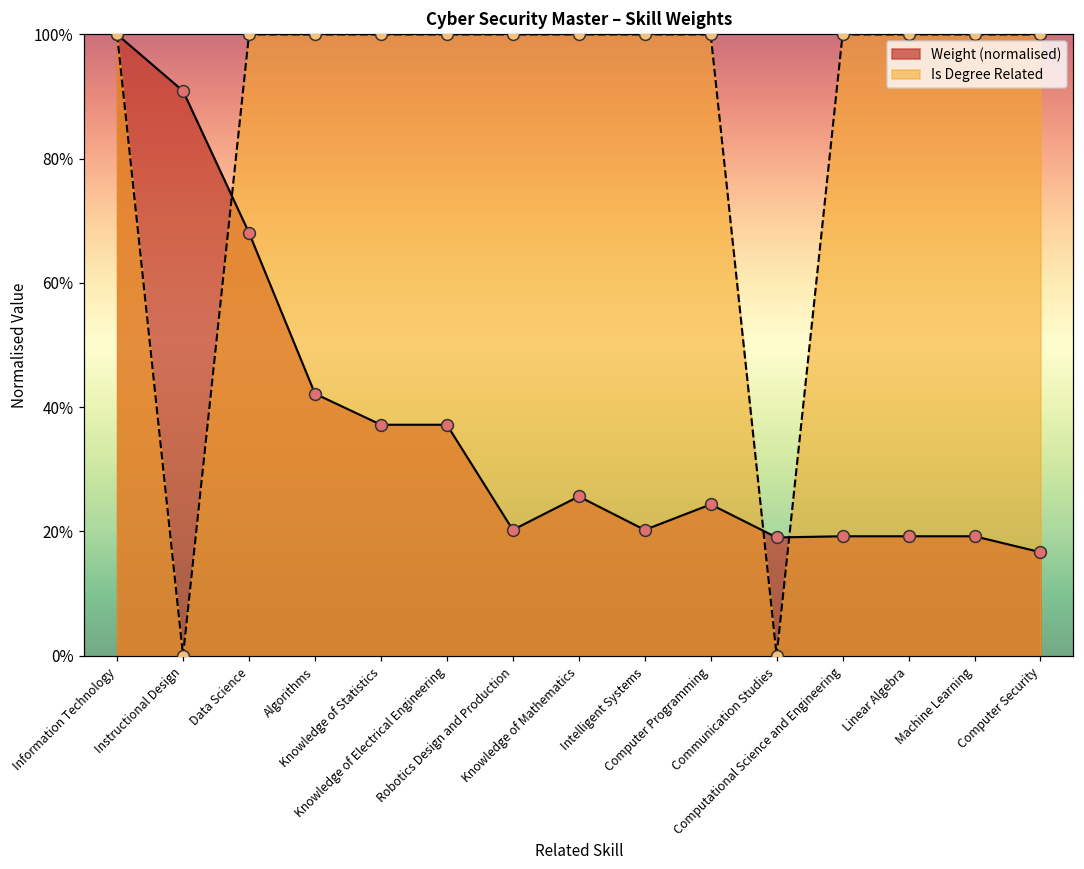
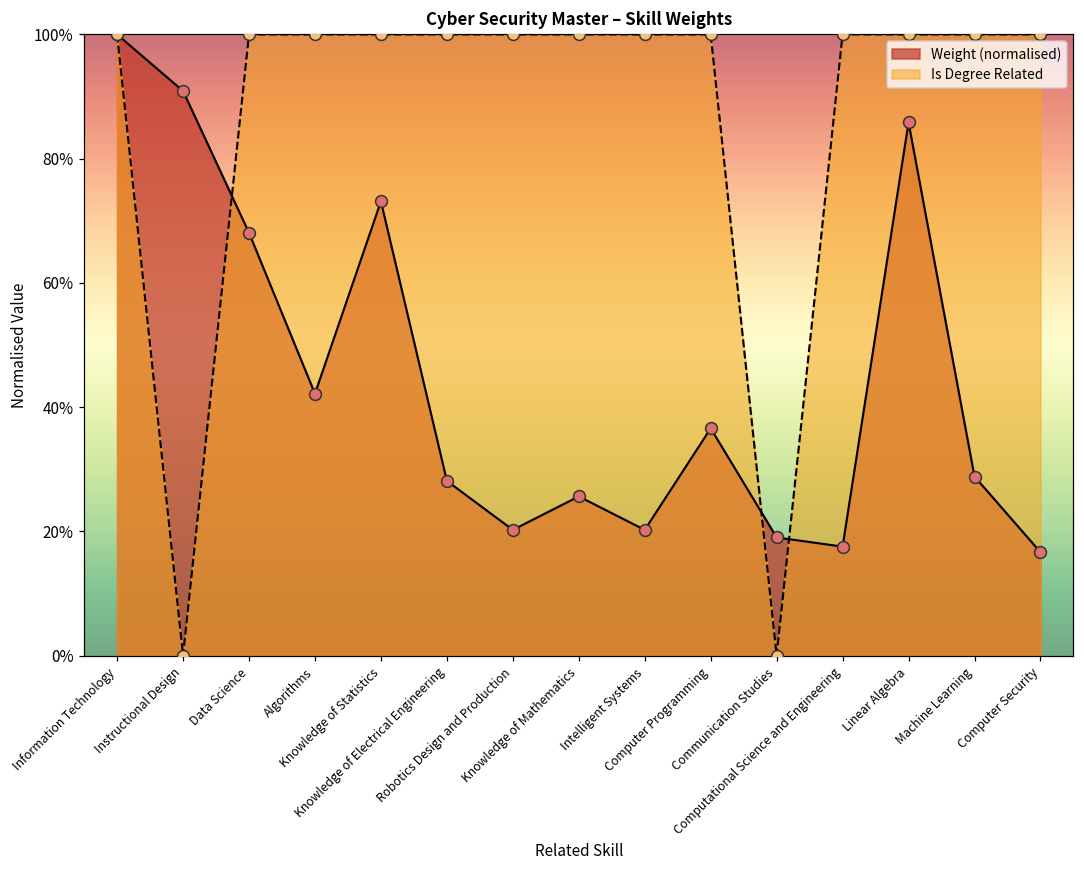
Weight (normalised), Knowledge of Statistics: 37% -> 73%
Weight (normalised), Knowledge of Electrical Engineering: 37% -> 28%
Weight (normalised), Computer Programming: 24% -> 37%
Weight (normalised), Computational Science and Engineering: 19% -> 18%
Weight (normalised), Linear Algebra: 19% -> 86%
Weight (normalised), Machine Learning: 19% -> 29%
